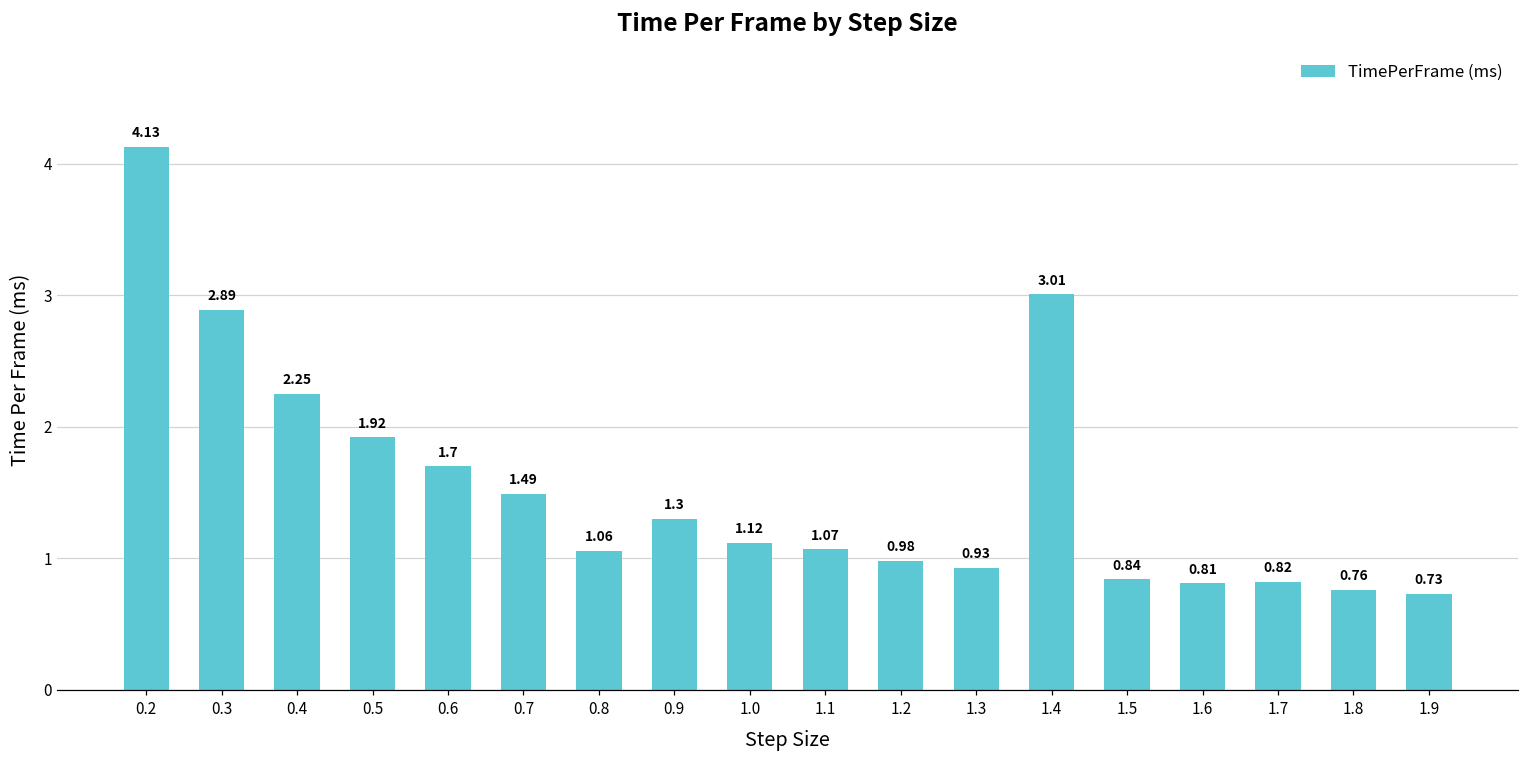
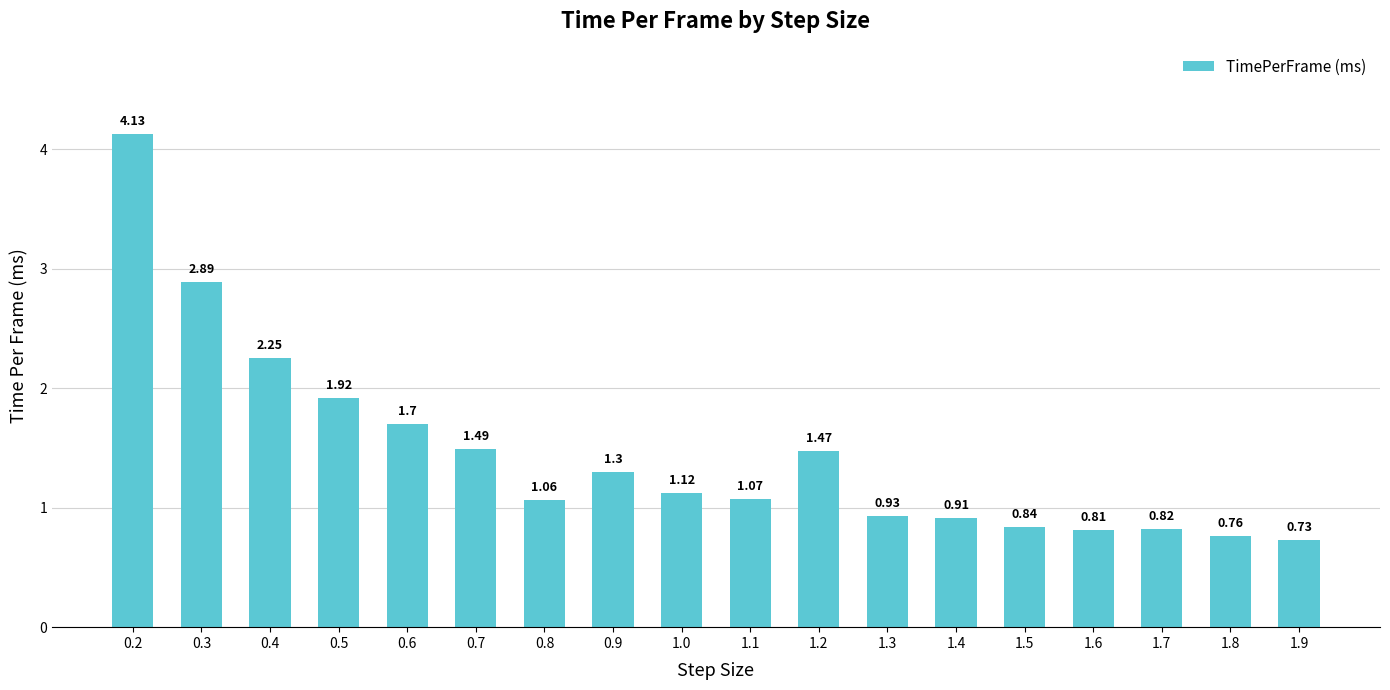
1.2: 0.98 -> 1.47
1.4: 3.01 -> 0.91
